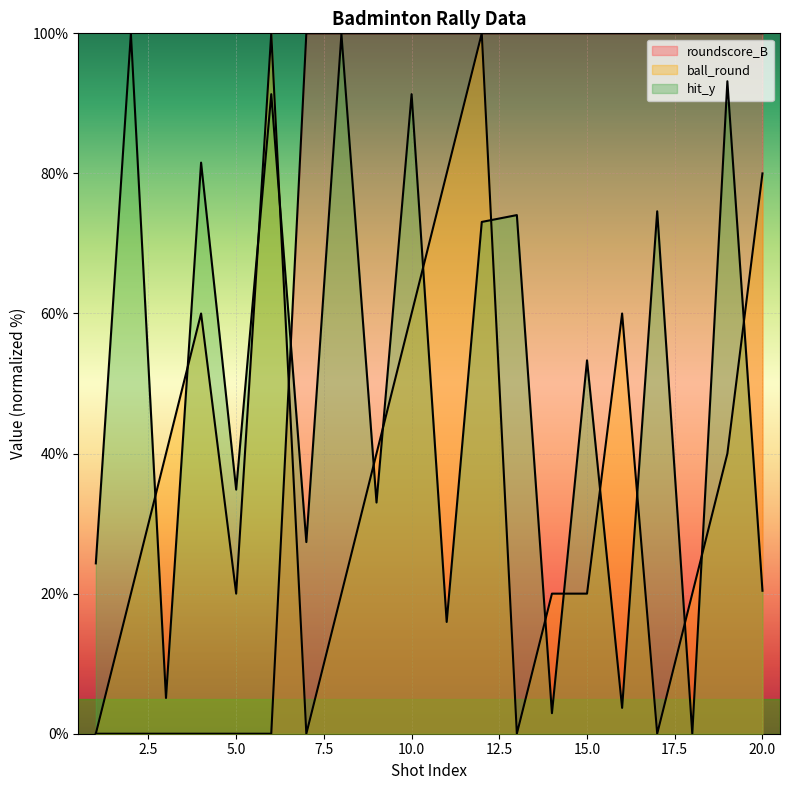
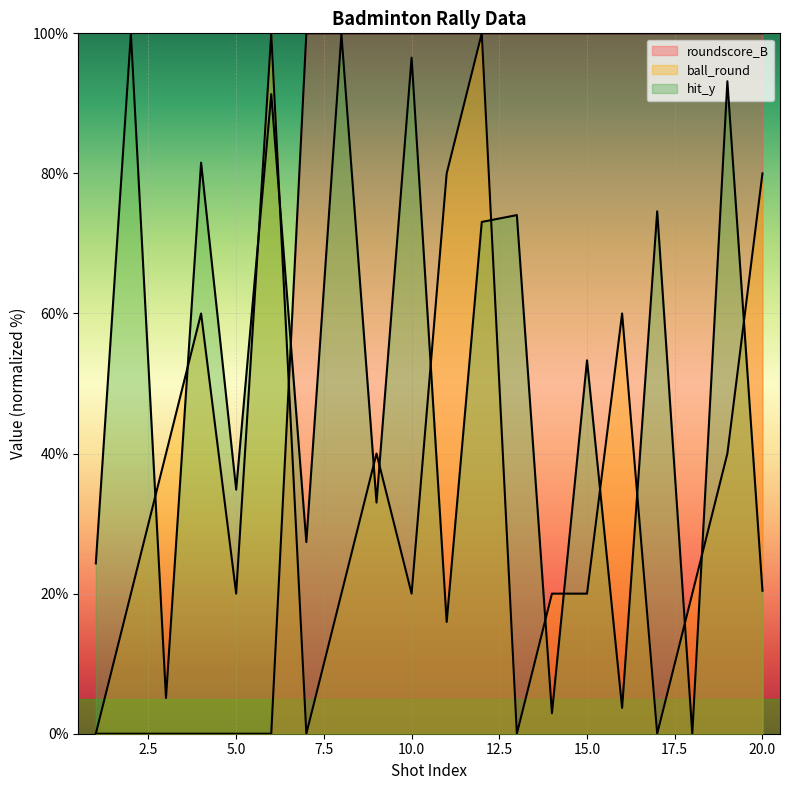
ball_round, 10.0: 60% -> 20%
hit_y, 10.0: 91% -> 97%
